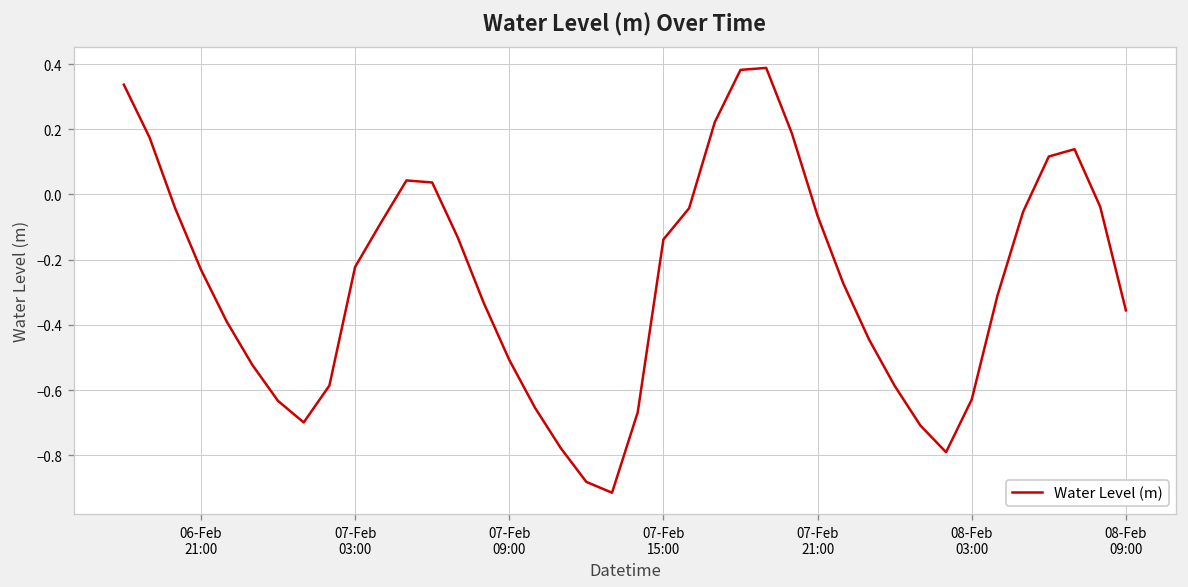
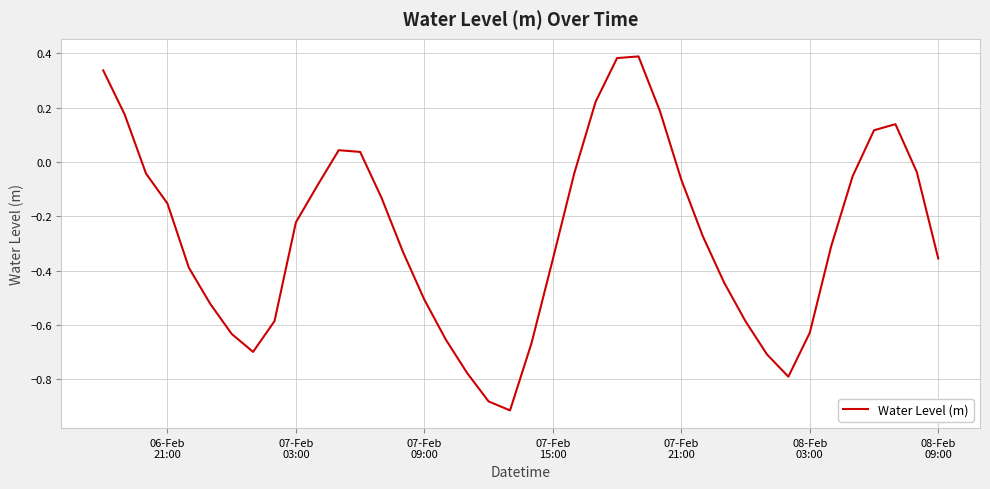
06-Feb 21:00: -0.23 -> -0.15
07-Feb 15:00: -0.14 -> -0.36
